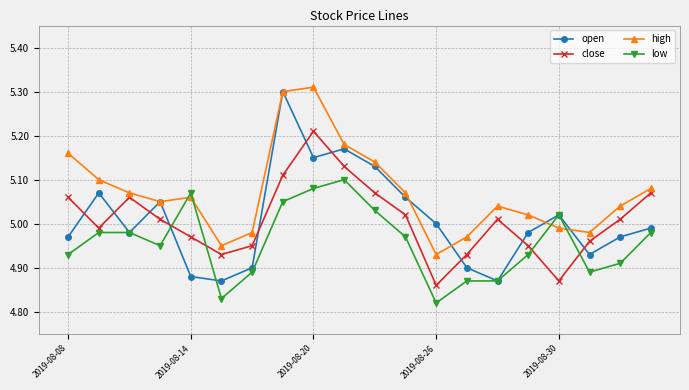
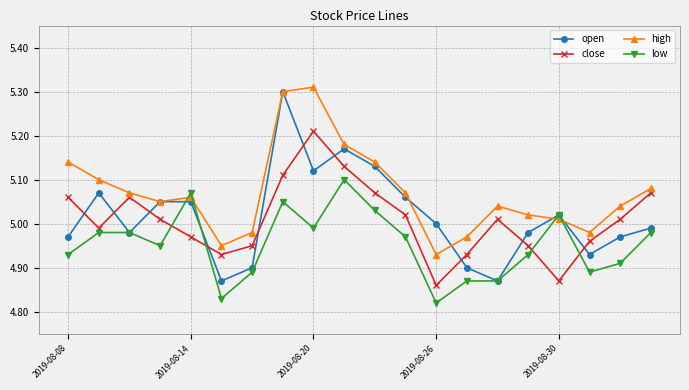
high, 2019-08-08: 5.16 -> 5.14
open, 2019-08-14: 4.88 -> 5.05
open, 2019-08-20: 5.15 -> 5.12
low, 2019-08-20: 5.08 -> 4.99
high, 2019-08-30: 4.99 -> 5.01
